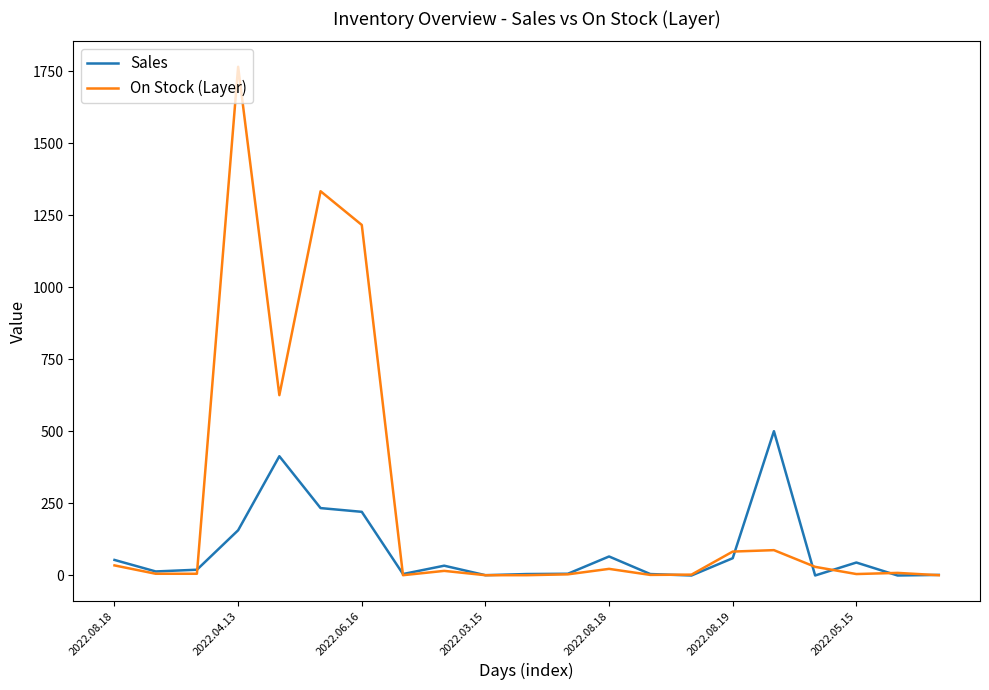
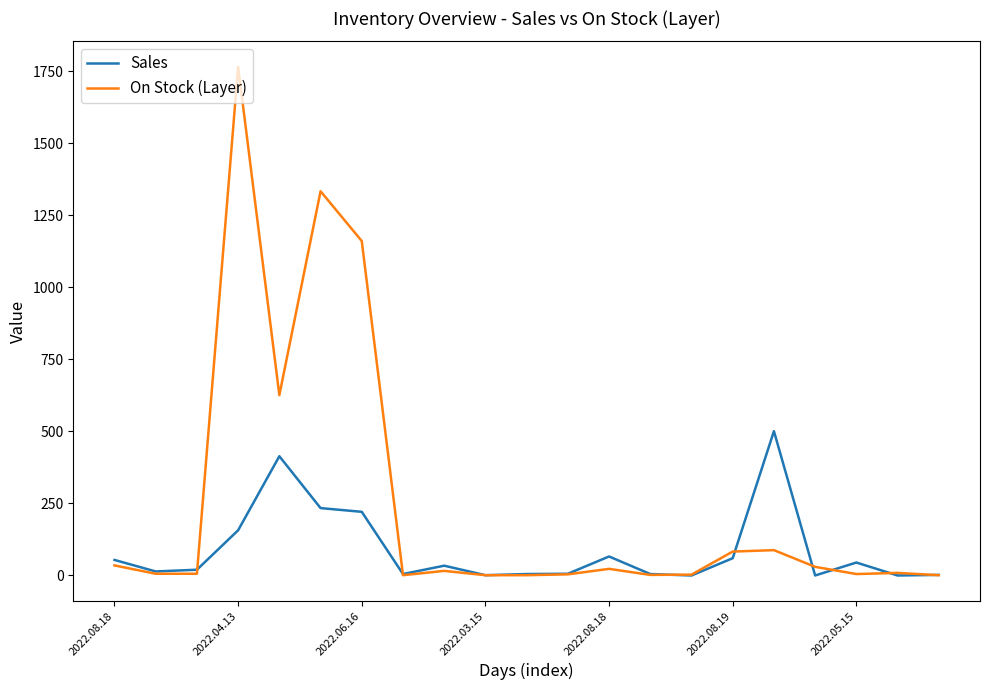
On Stock (Layer), 2022.06.16: 1220 -> 1160
